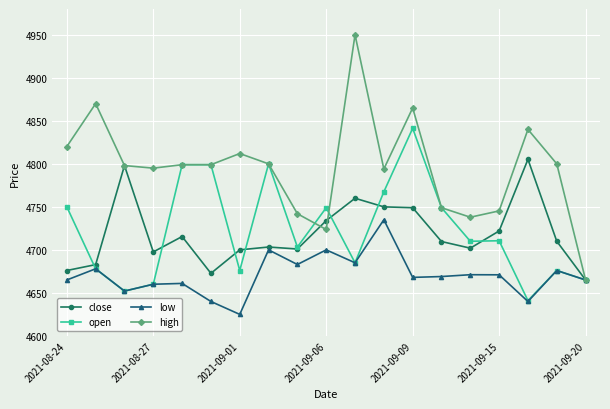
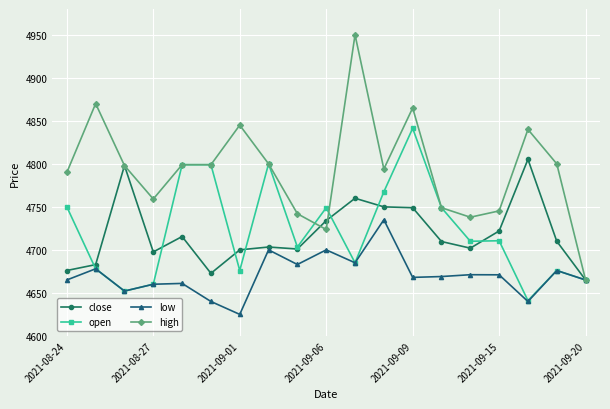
high, 2021-08-24: 4820 -> 4790
high, 2021-08-27: 4800 -> 4760
high, 2021-09-01: 4810 -> 4850
